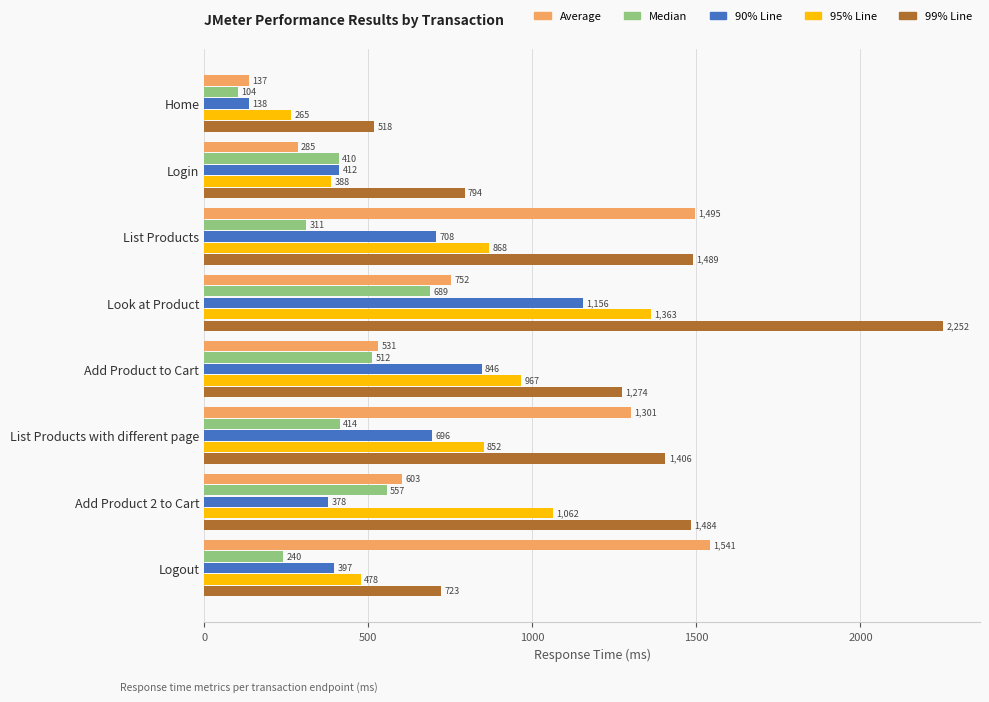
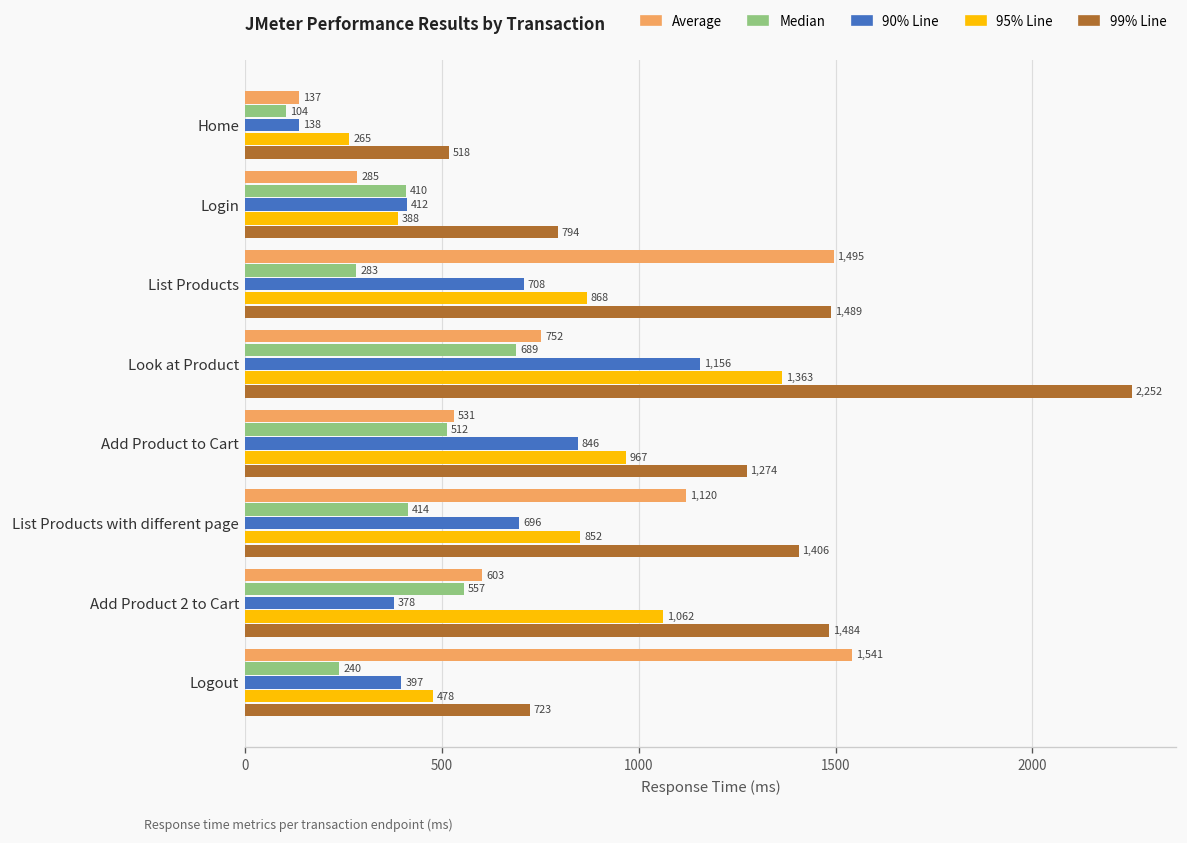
Median, List Products: 311 -> 283
Average, List Products with different page: 1,301 -> 1,120
